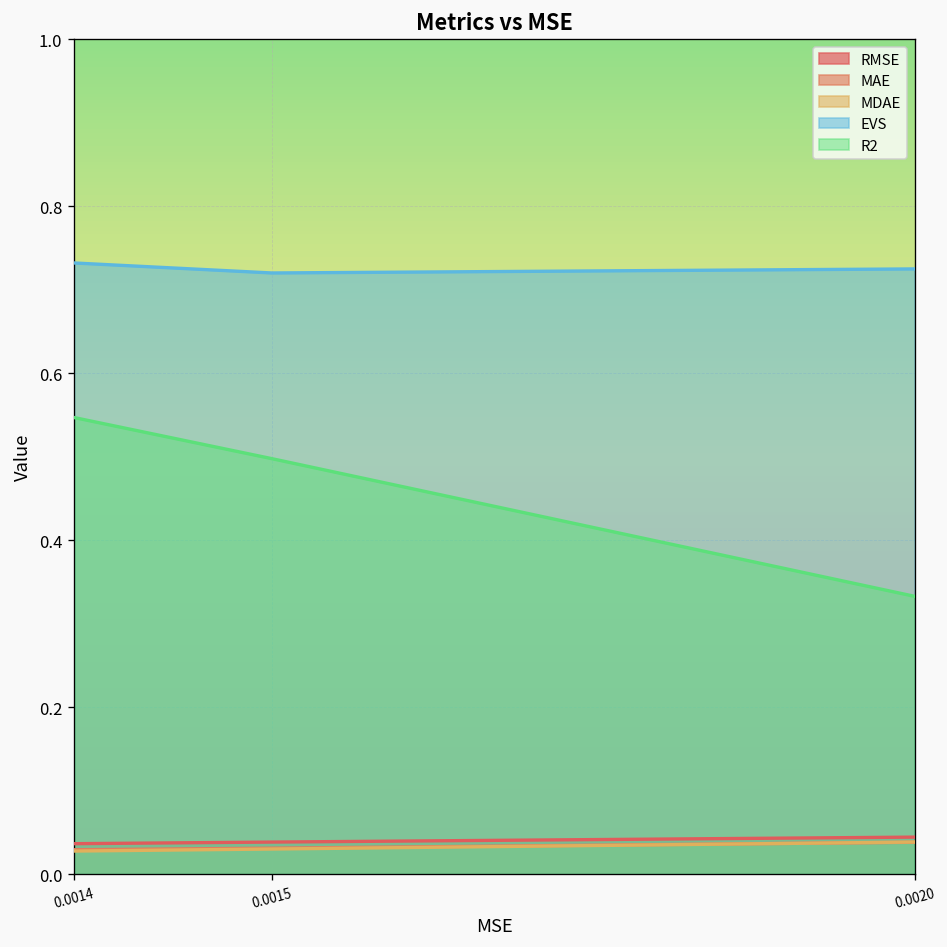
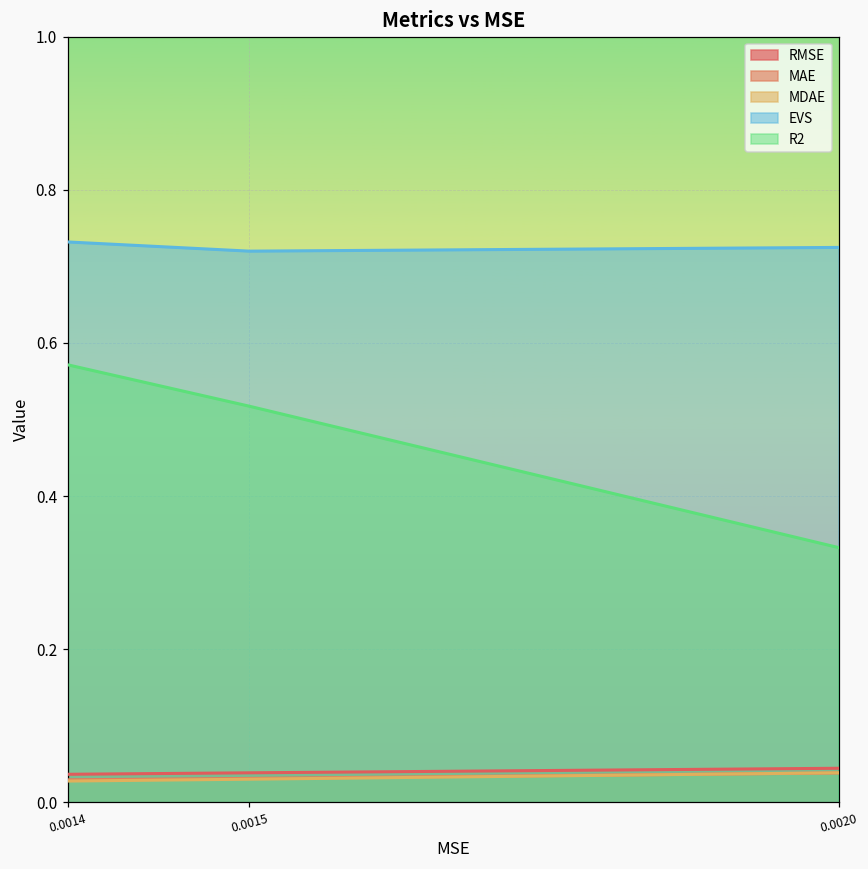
R2, 0.0014: 0.55 -> 0.57
R2, 0.0015: 0.50 -> 0.52
